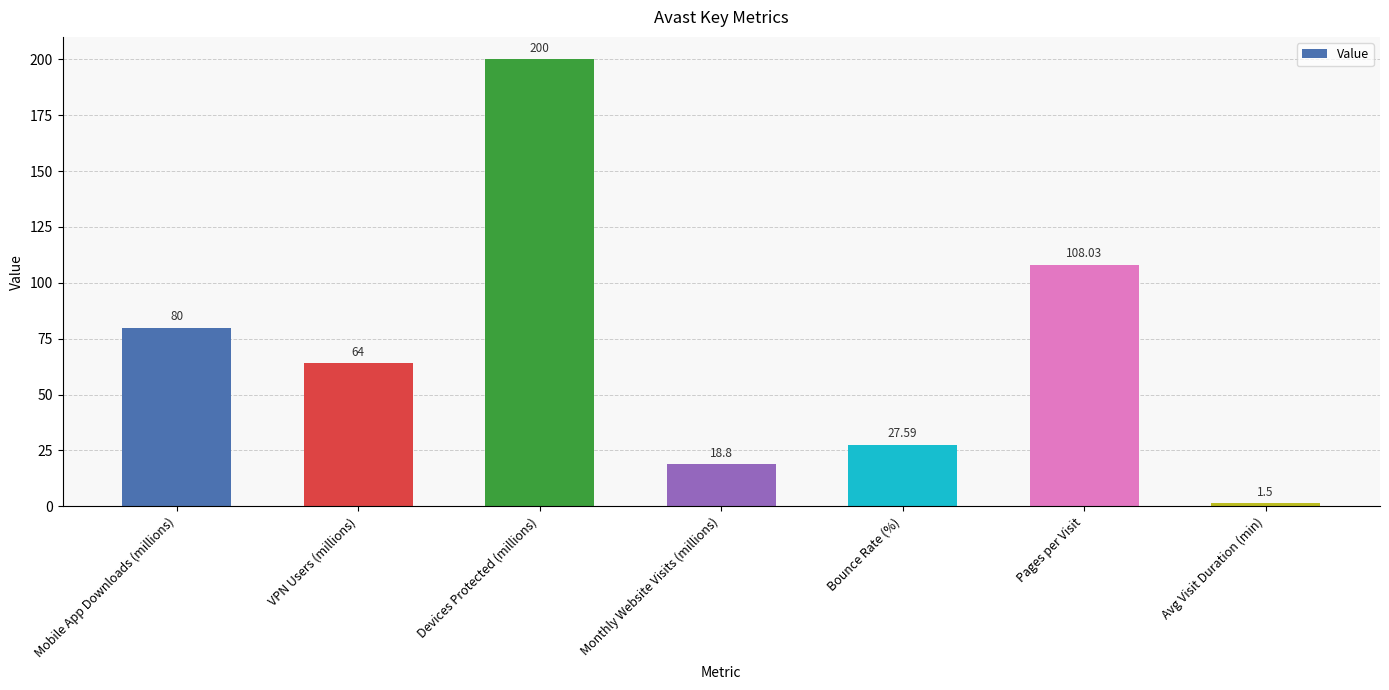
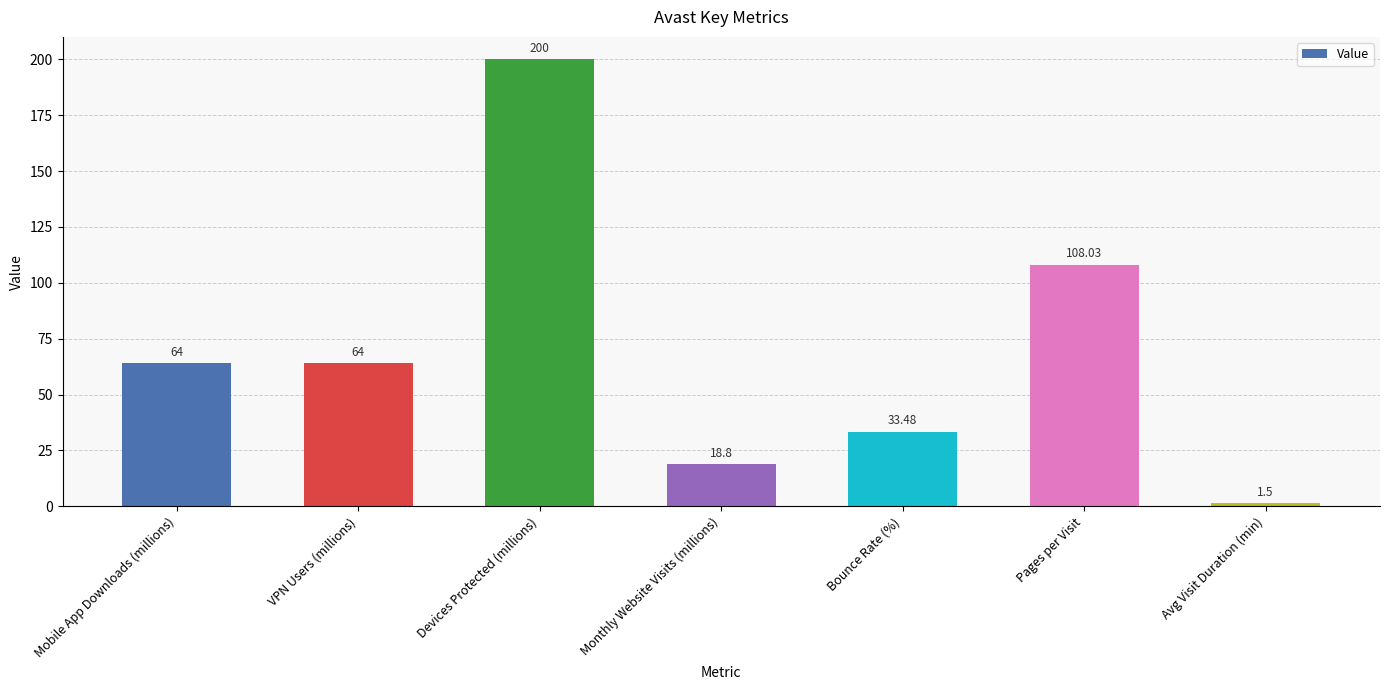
Mobile App Downloads (millions): 80 -> 64
Bounce Rate (%): 27.59 -> 33.48
